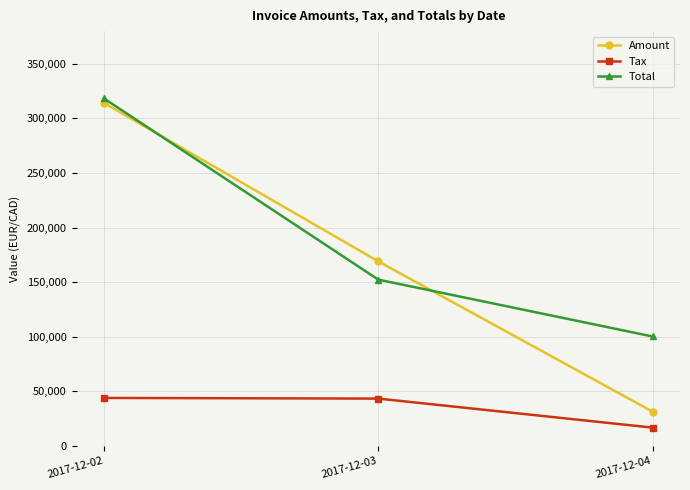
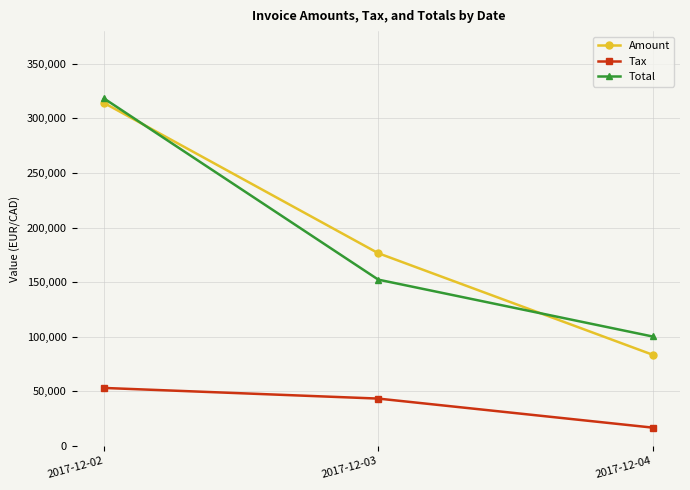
Tax, 2017-12-02: 44,000 -> 53,000
Amount, 2017-12-03: 169,000 -> 176,000
Amount, 2017-12-04: 31,000 -> 83,000
